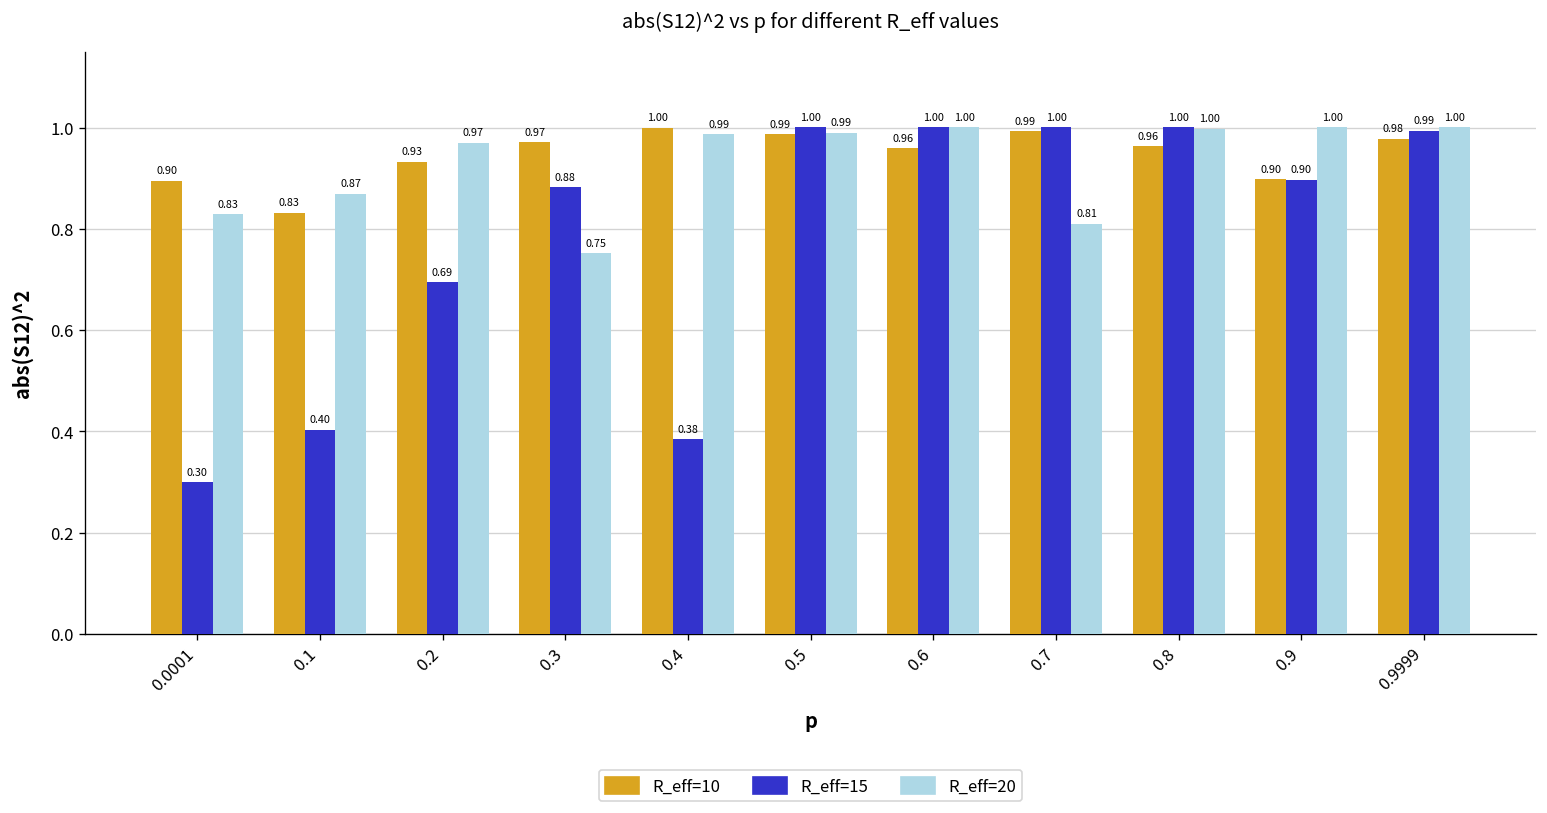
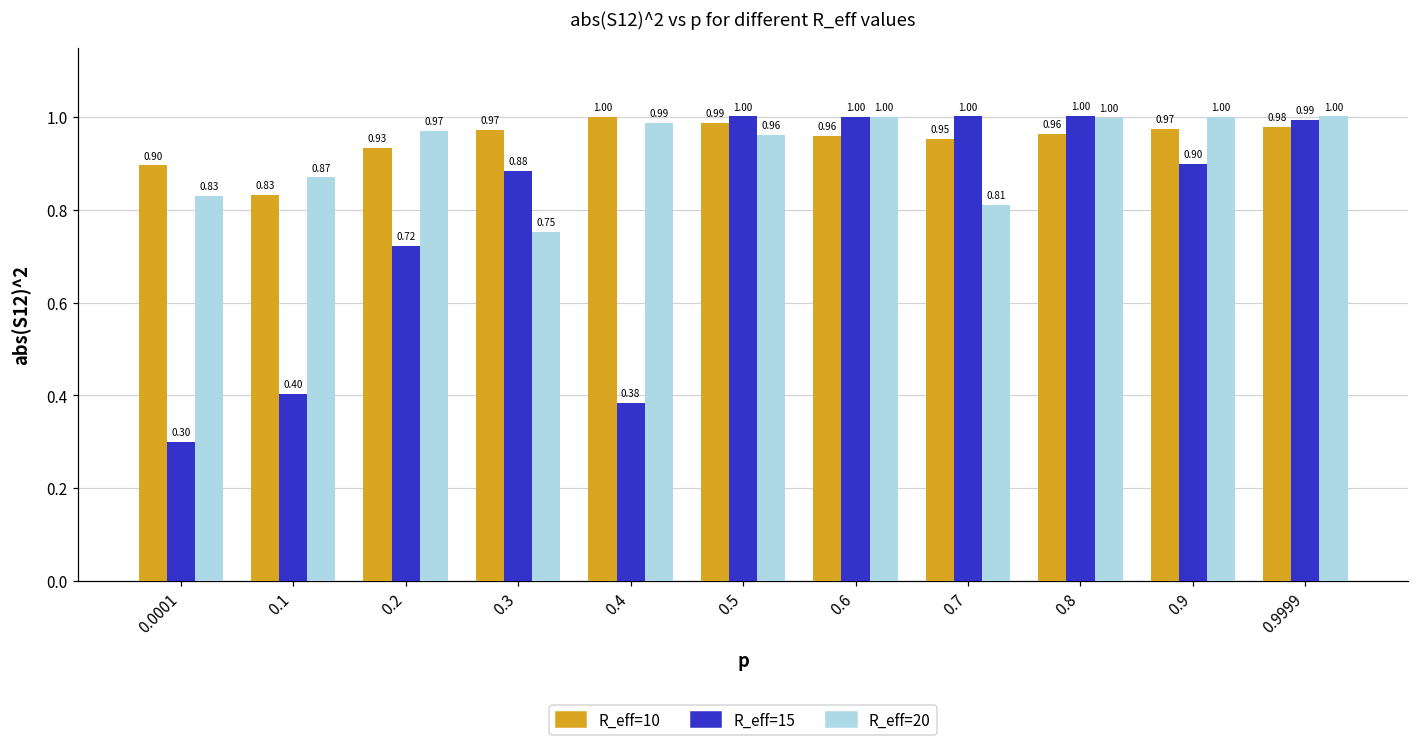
R_eff=15, 0.2: 0.69 -> 0.72
R_eff=20, 0.5: 0.99 -> 0.96
R_eff=10, 0.7: 0.99 -> 0.95
R_eff=10, 0.9: 0.90 -> 0.97
